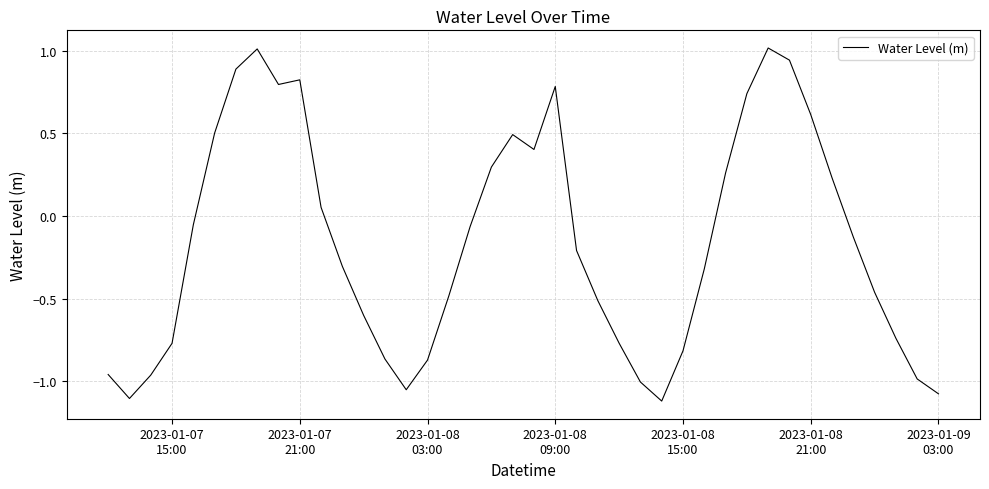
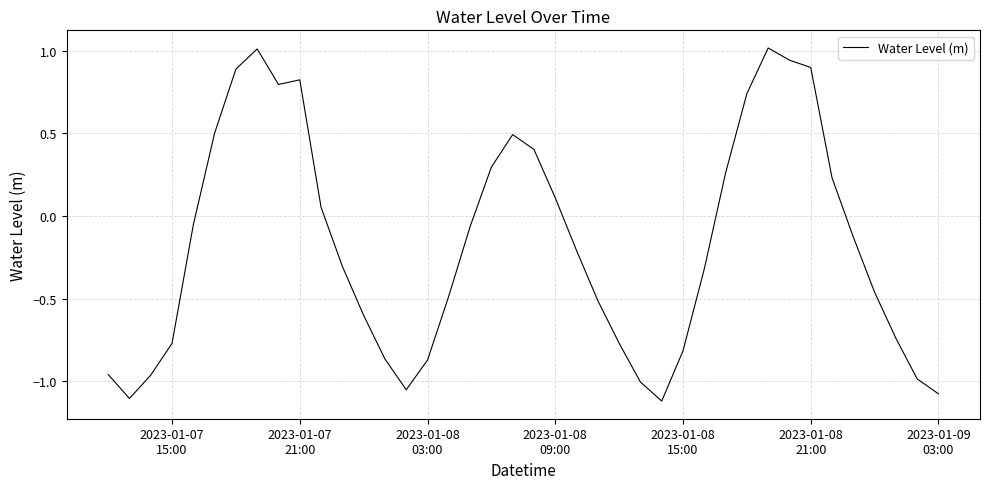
2023-01-08 09:00: 0.78 -> 0.11
2023-01-08 21:00: 0.61 -> 0.90
